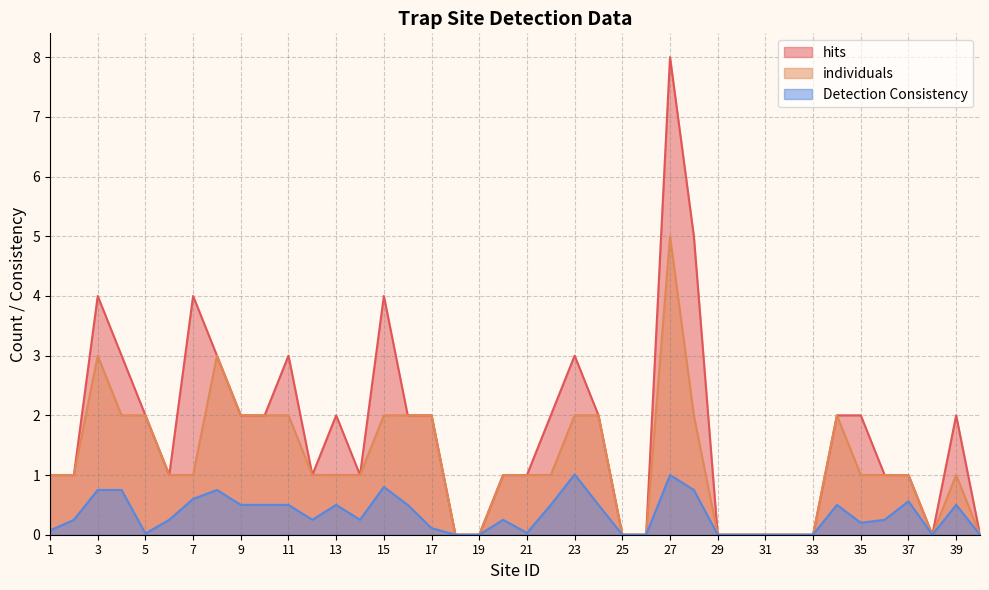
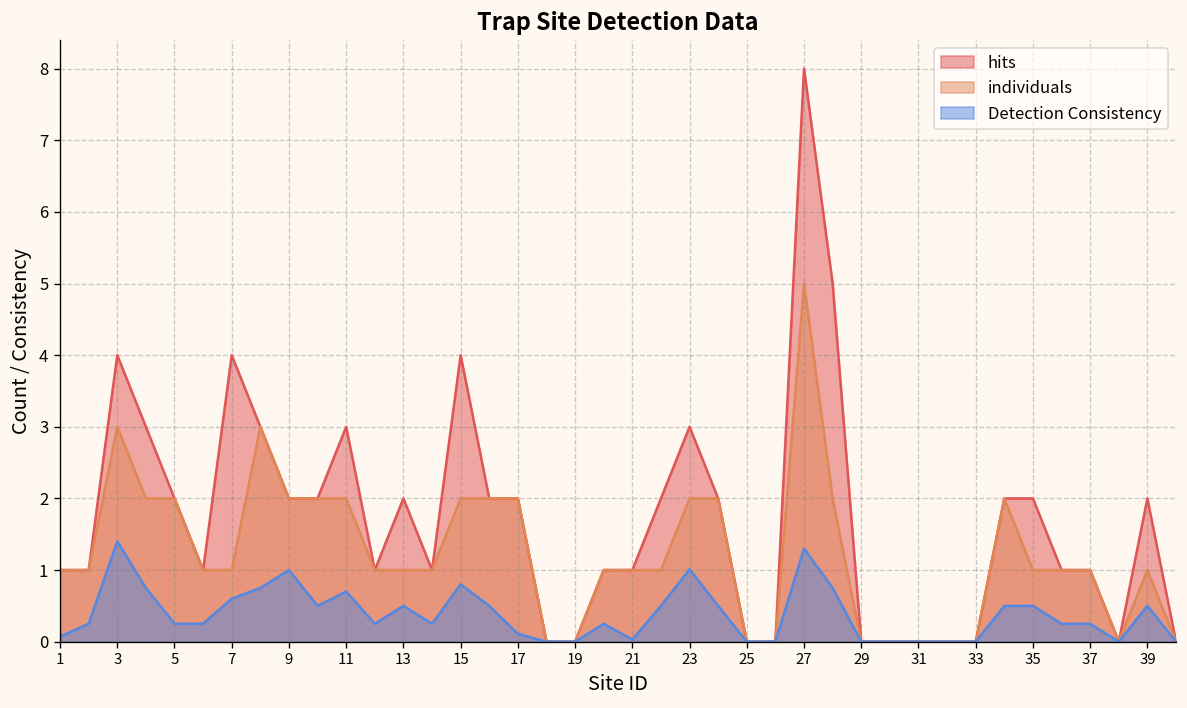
Detection Consistency, 3: 0.8 -> 1.4
Detection Consistency, 5: 0.0 -> 0.3
Detection Consistency, 9: 0.5 -> 1.0
Detection Consistency, 11: 0.5 -> 0.7
Detection Consistency, 27: 1.0 -> 1.3
Detection Consistency, 35: 0.2 -> 0.5
Detection Consistency, 37: 0.6 -> 0.3
